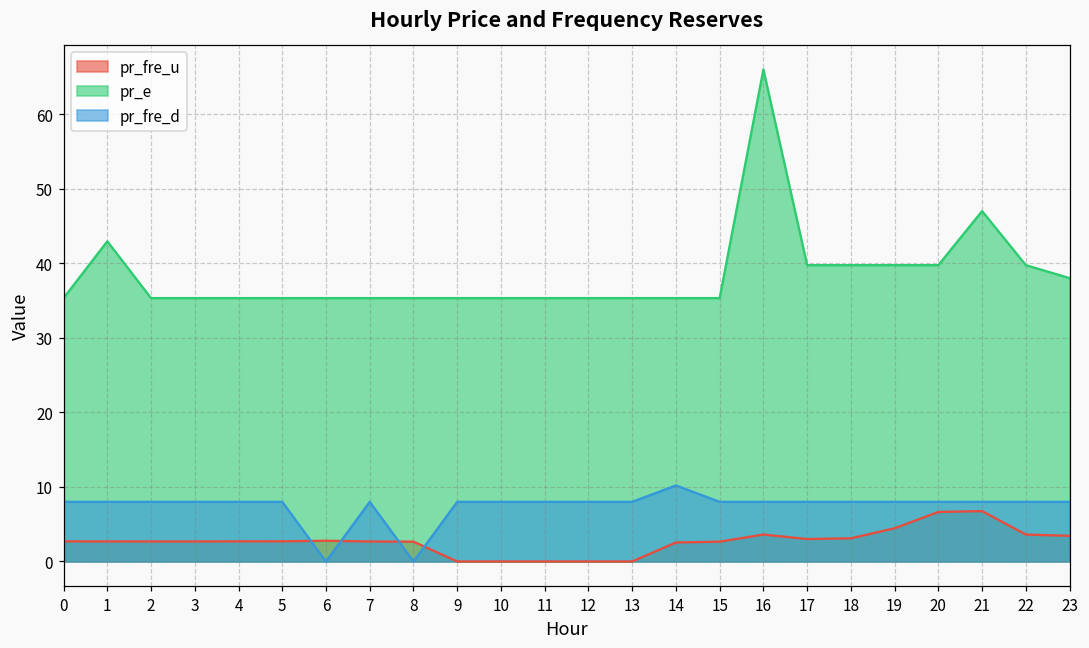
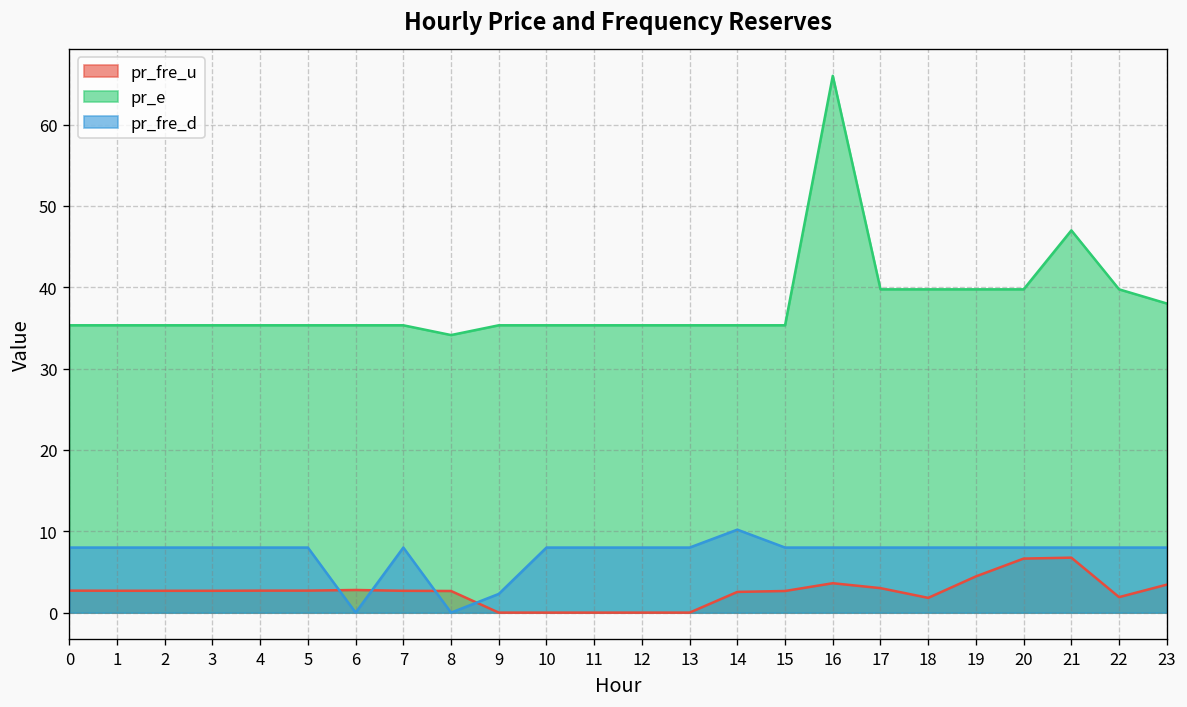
pr_e, 1: 43 -> 35
pr_e, 8: 35 -> 34
pr_fre_d, 9: 8 -> 2
pr_fre_u, 18: 3 -> 2
pr_fre_u, 22: 4 -> 2
